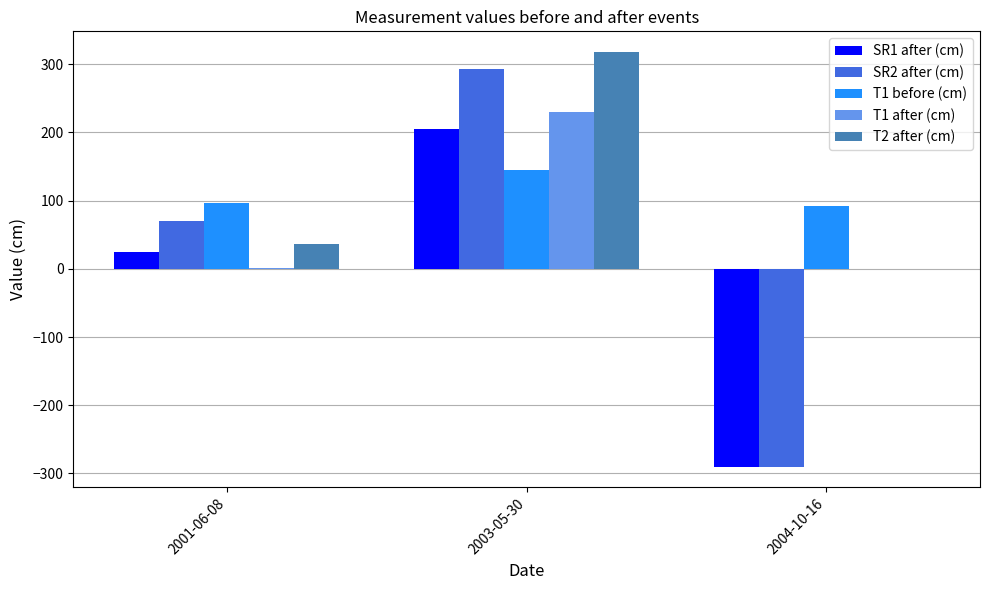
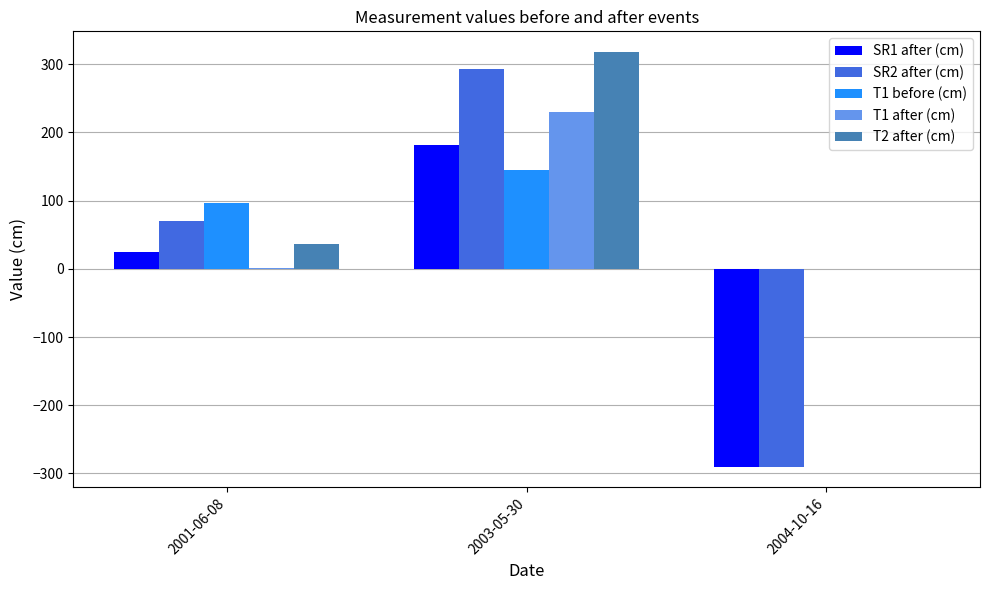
SR1 after (cm), 2003-05-30: 210 -> 180
T1 before (cm), 2004-10-16: 90 -> 0
